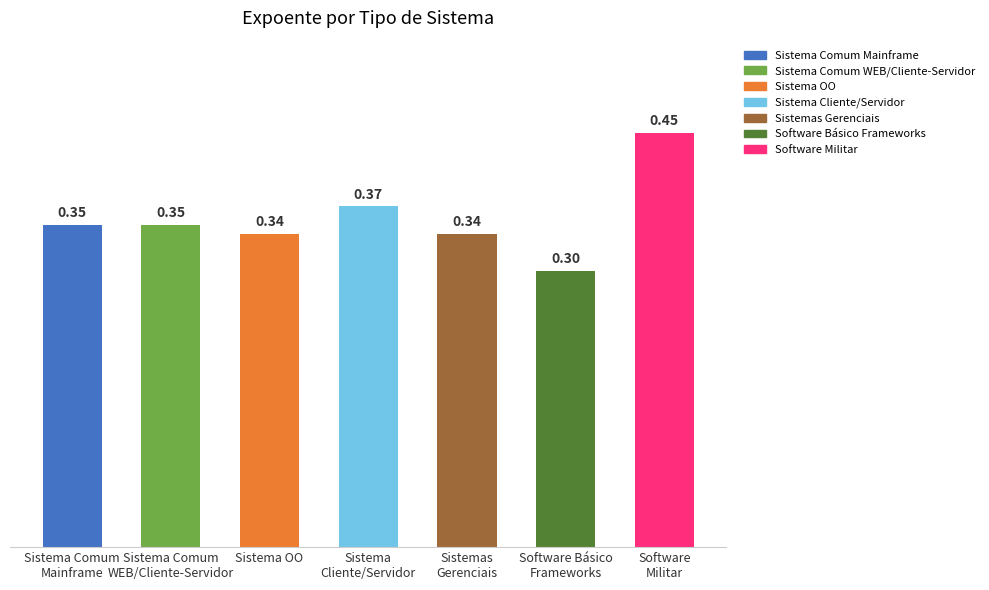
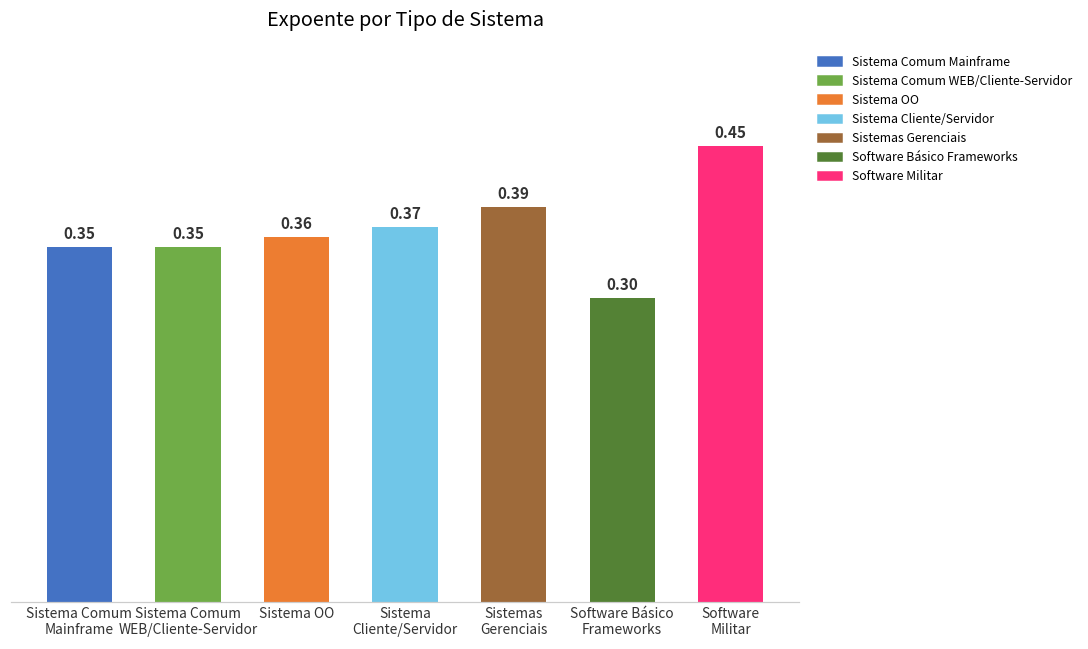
Sistema OO: 0.34 -> 0.36
Sistemas Gerenciais: 0.34 -> 0.39
